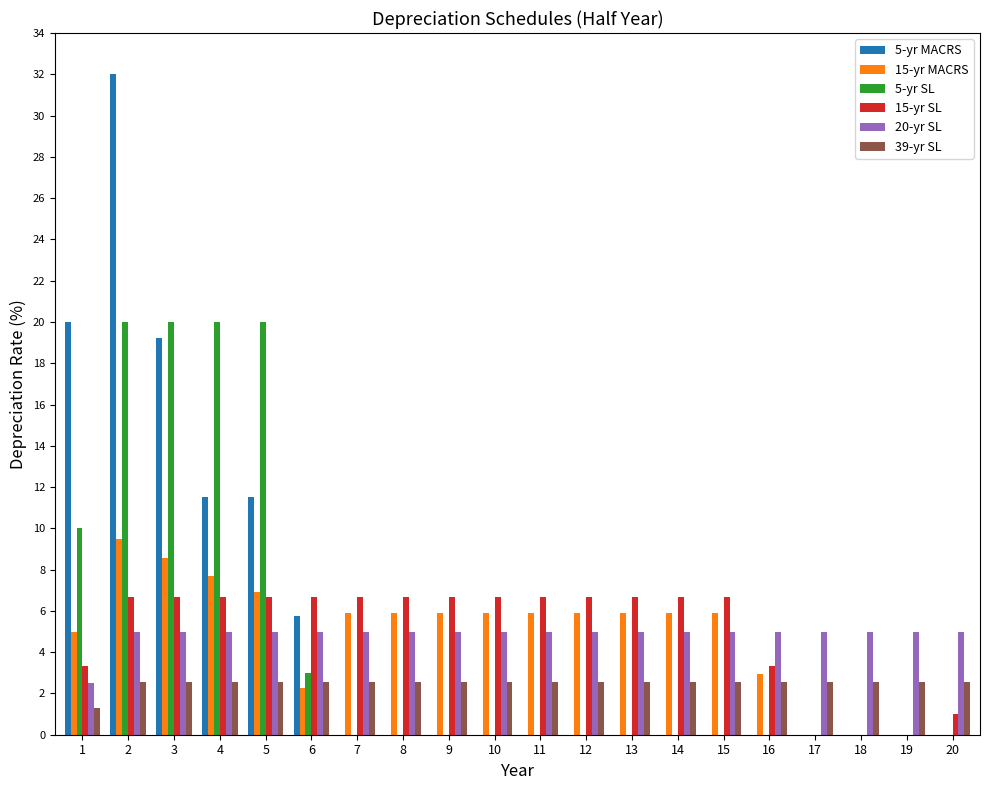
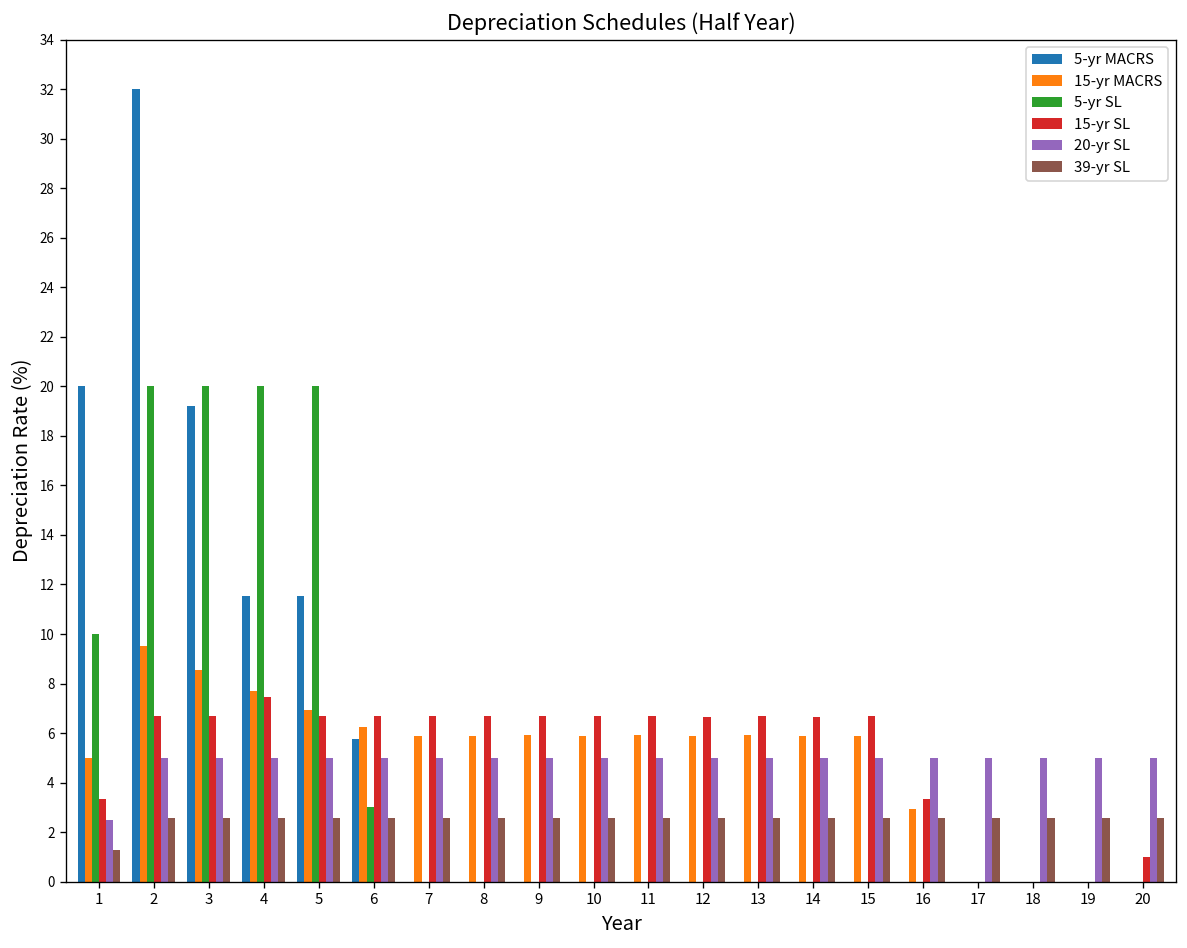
15-yr SL, 4: 6.7 -> 7.5
15-yr MACRS, 6: 2.3 -> 6.2
